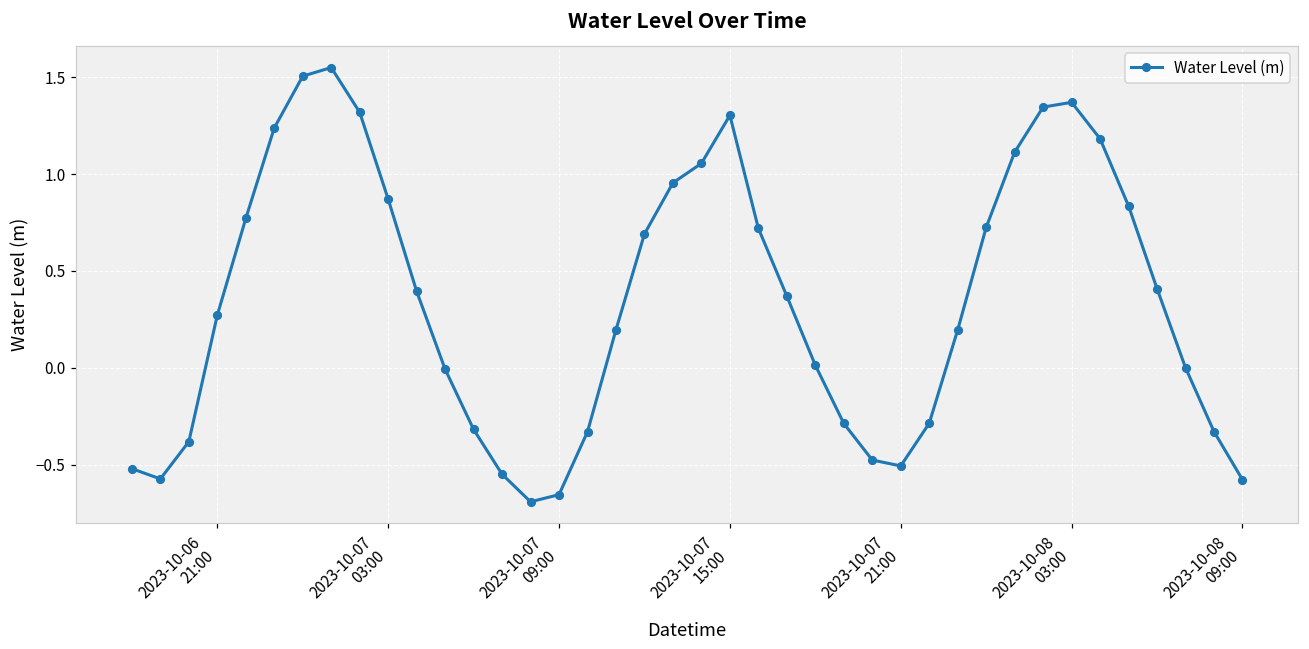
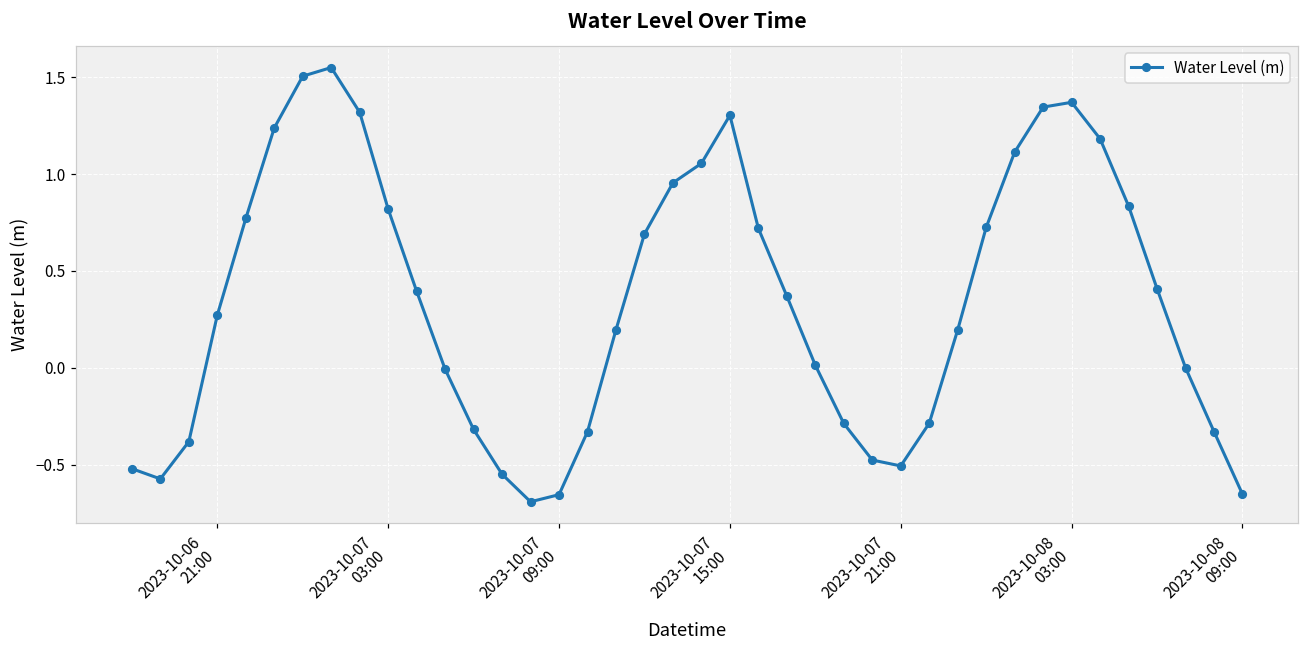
2023-10-07 03:00: 0.87 -> 0.82
2023-10-08 09:00: -0.58 -> -0.65
